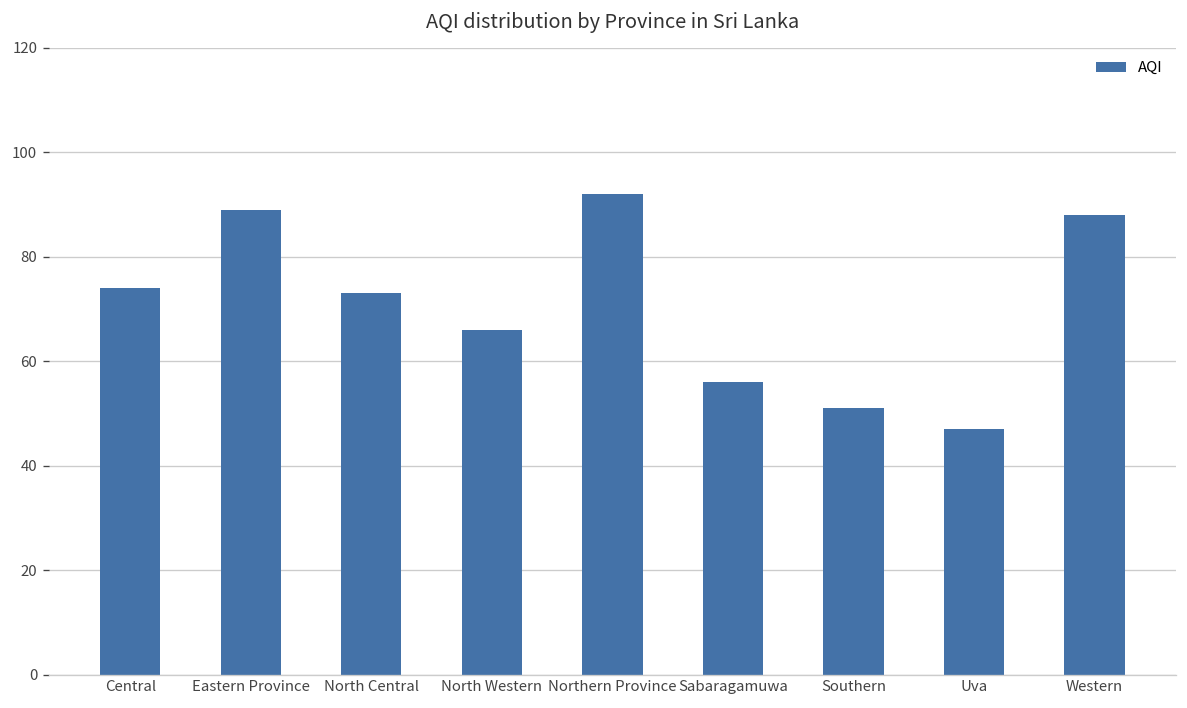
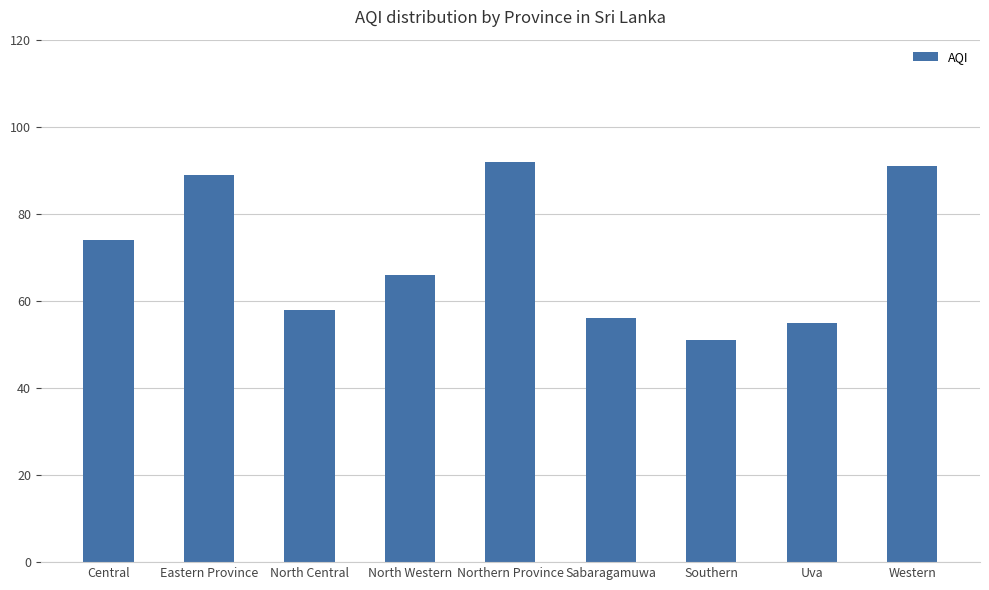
North Central: 73 -> 58
Uva: 47 -> 55
Western: 88 -> 91
